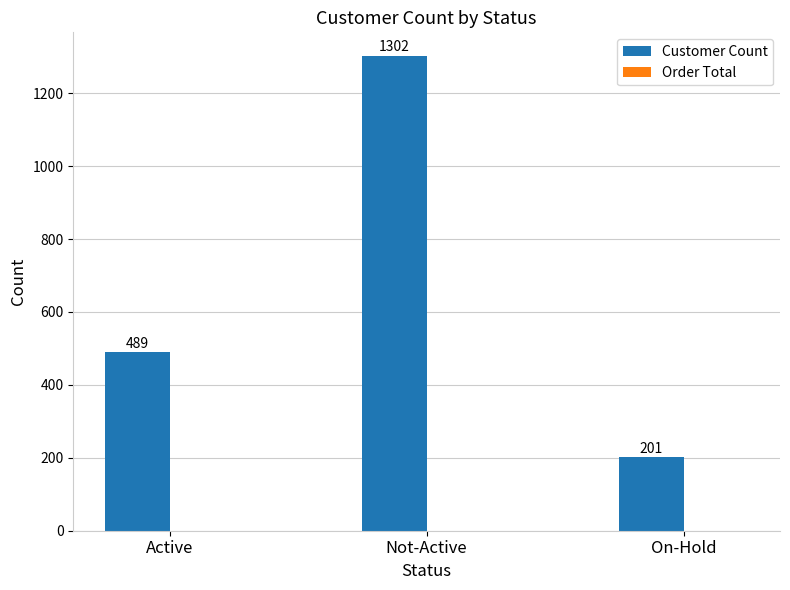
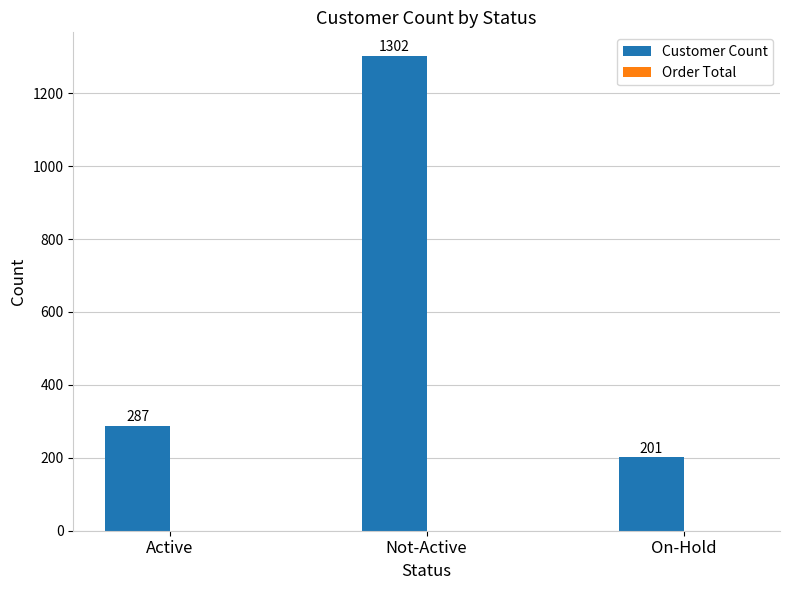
Customer Count, Active: 489 -> 287
